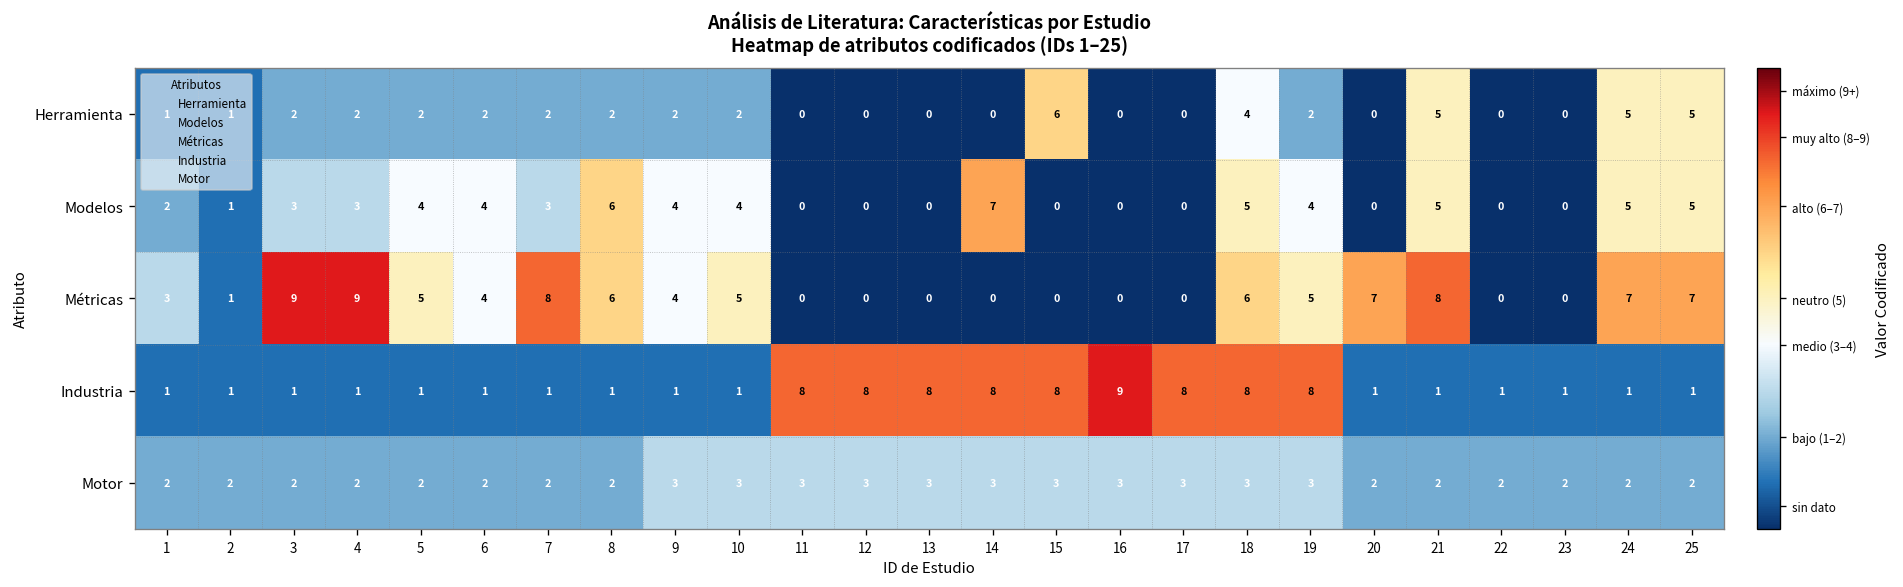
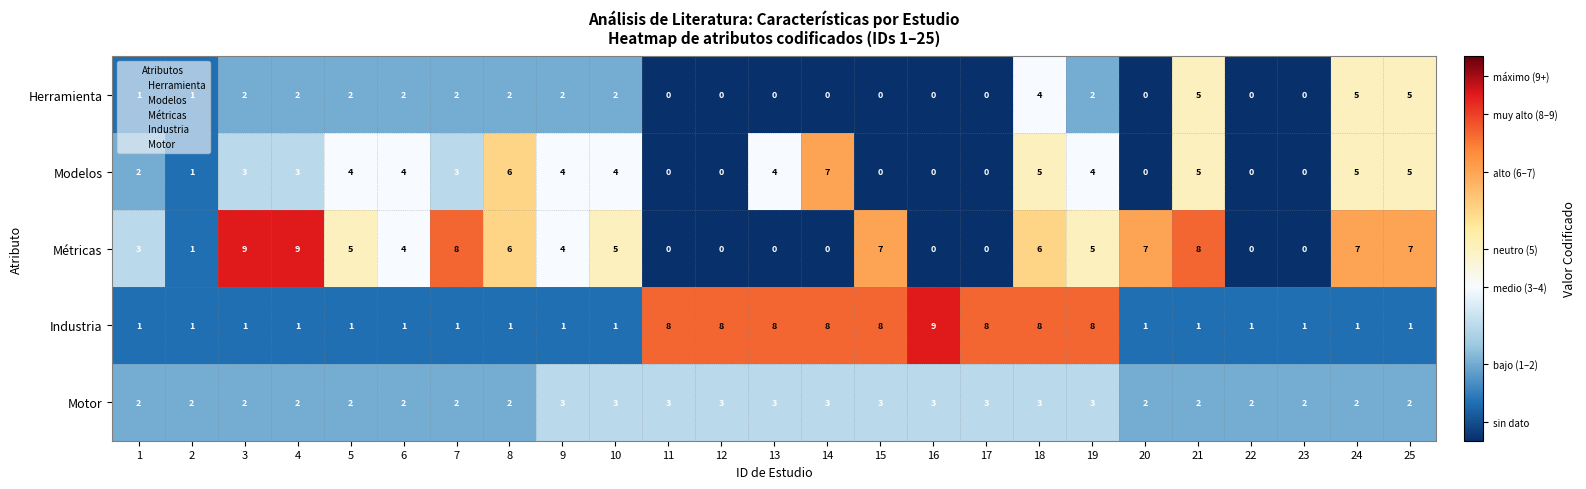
Herramienta, 15: 6 -> 0
Modelos, 13: 0 -> 4
Métricas, 15: 0 -> 7
